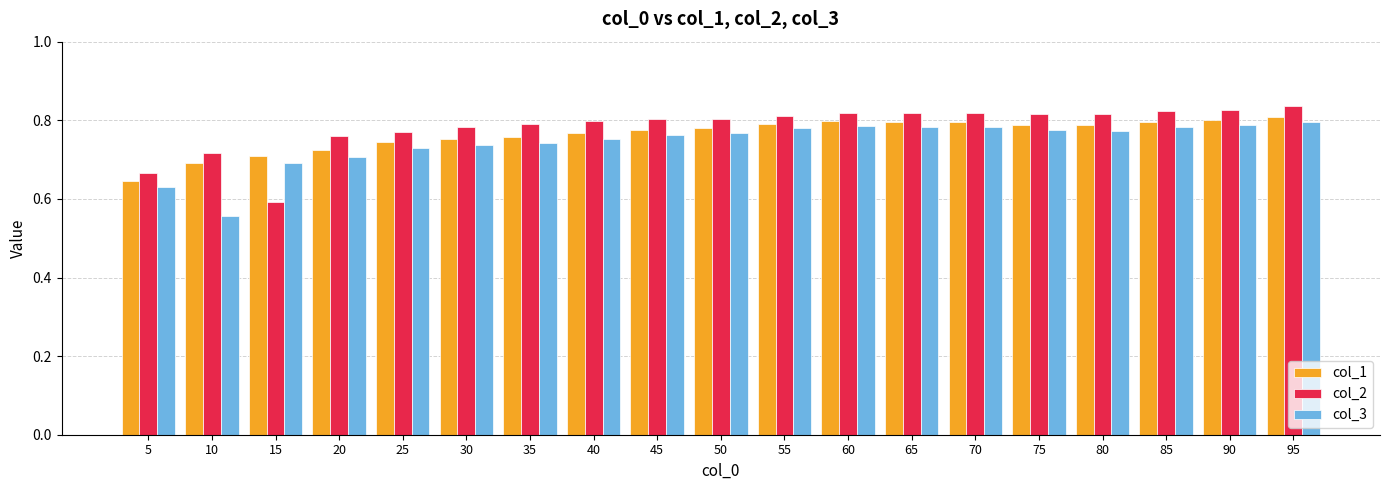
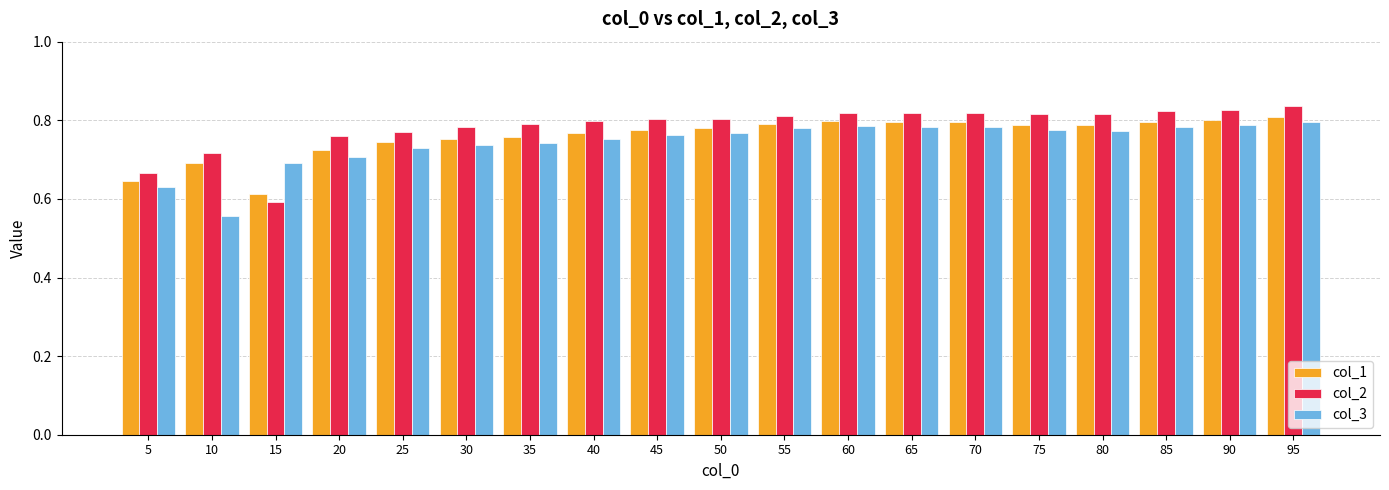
col_1, 15: 0.71 -> 0.61
